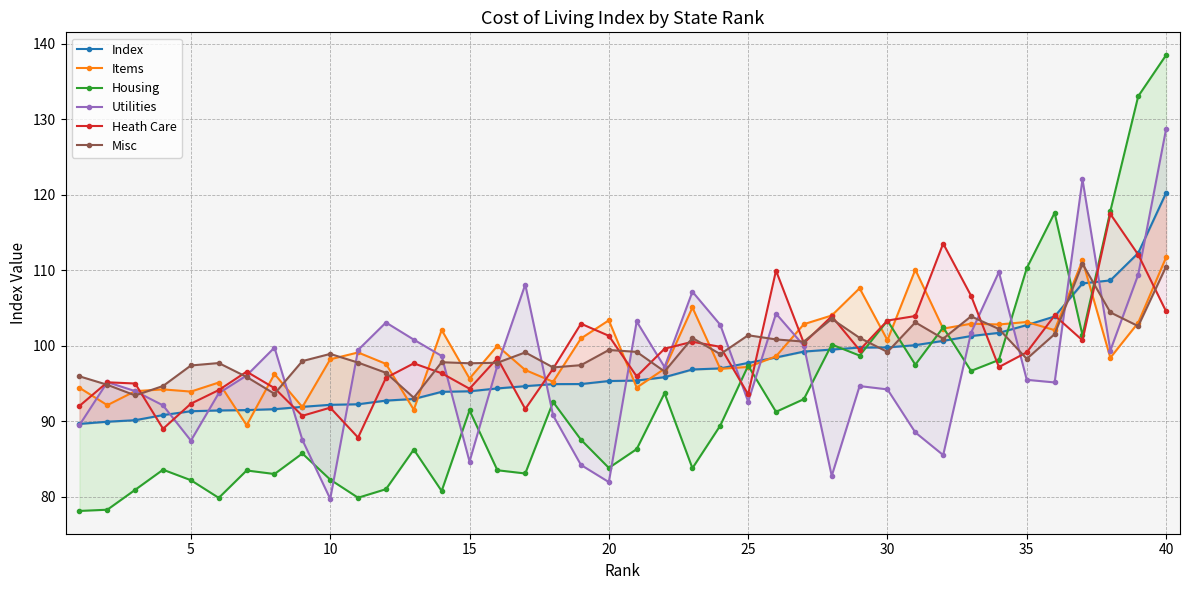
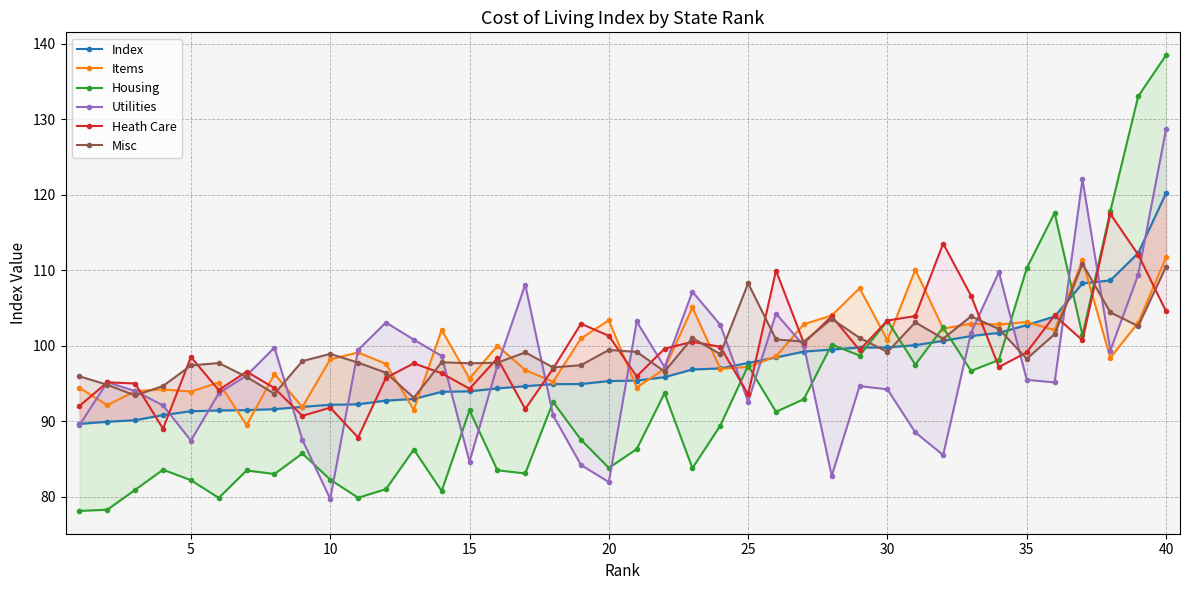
Heath Care, 5: 92 -> 98
Misc, 25: 101 -> 108
